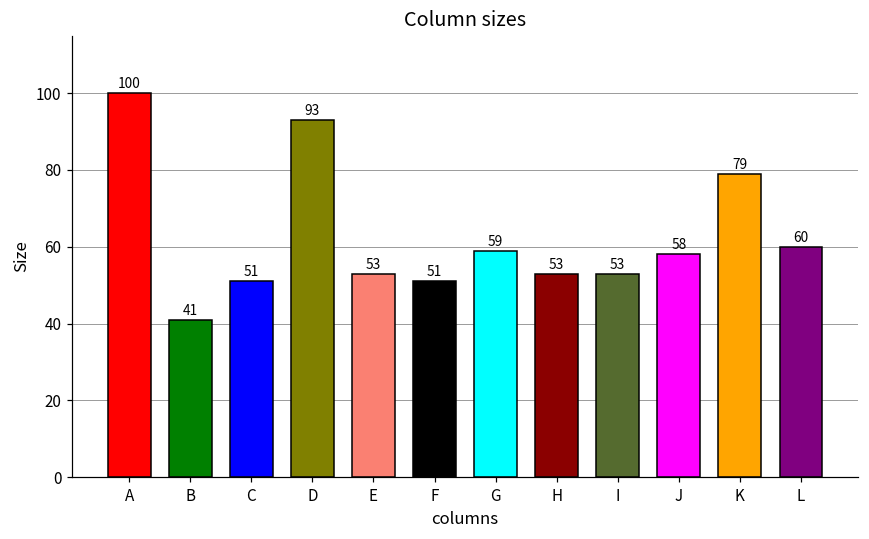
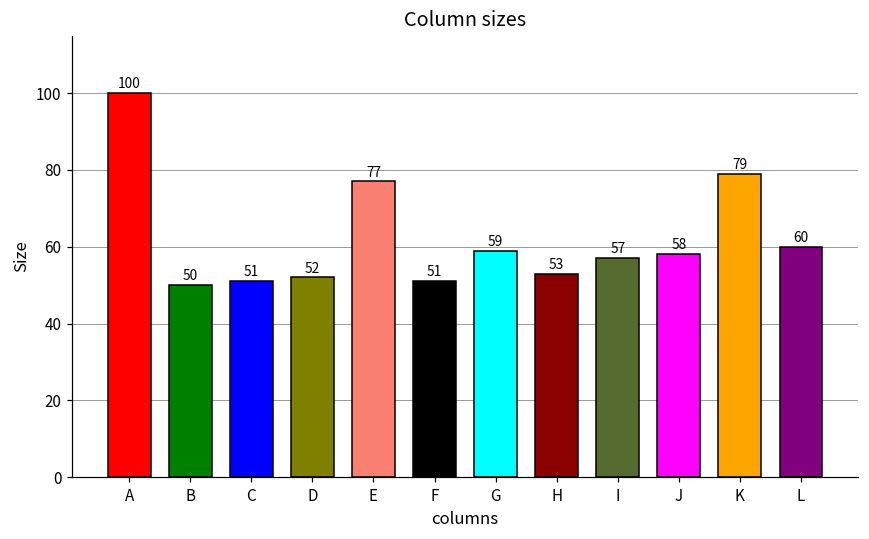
B: 41 -> 50
D: 93 -> 52
E: 53 -> 77
I: 53 -> 57
